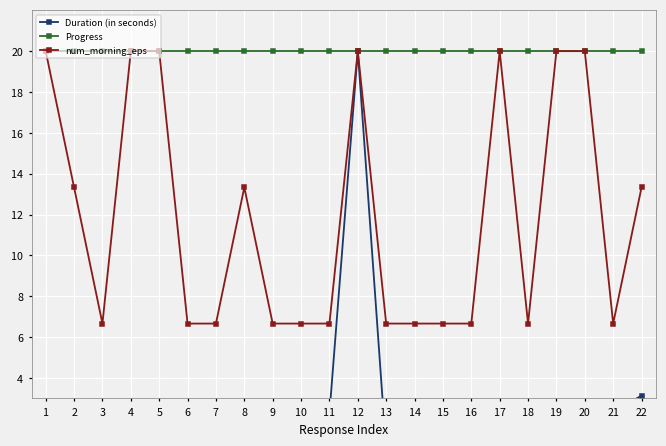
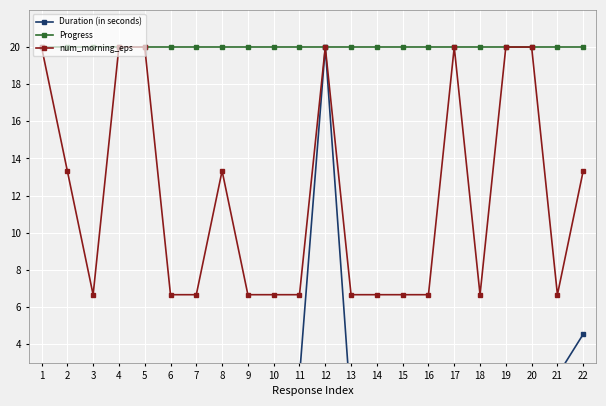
Duration (in seconds), 22: 3.1 -> 4.5
